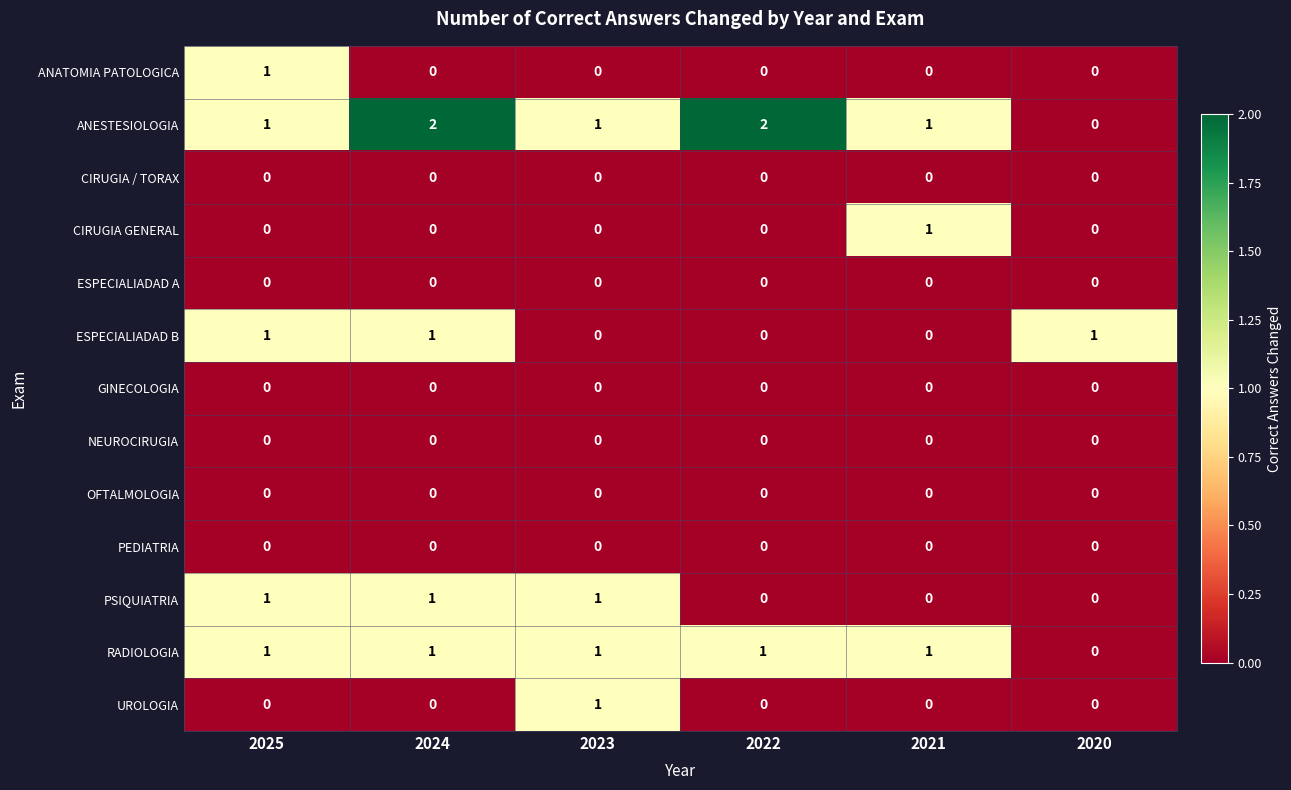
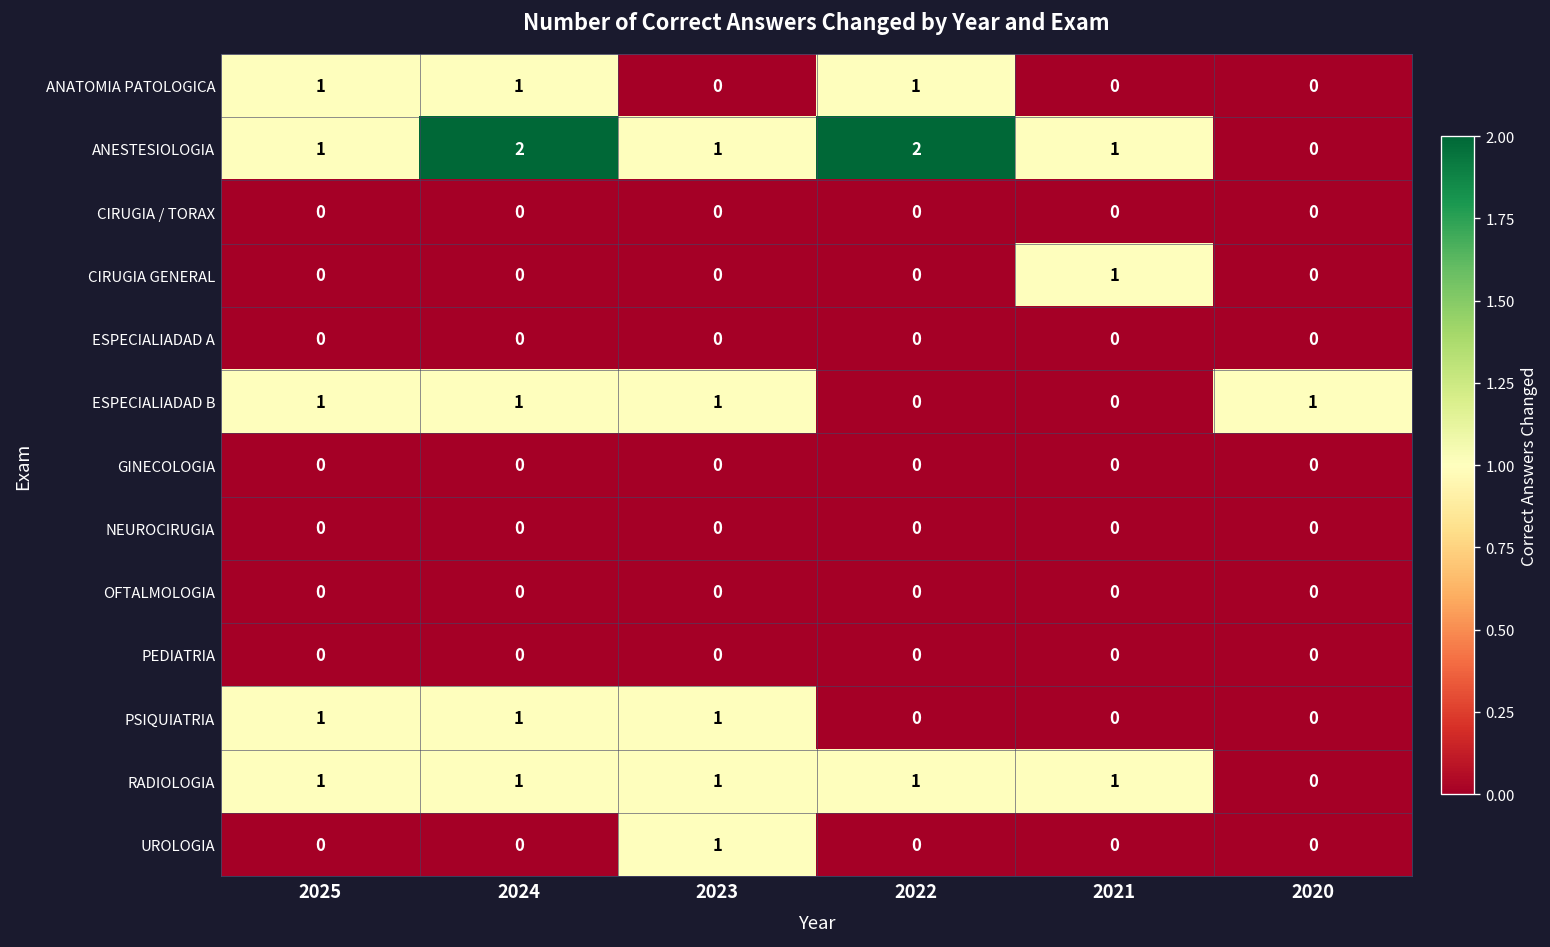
ANATOMIA PATOLOGICA, 2024: 0 -> 1
ANATOMIA PATOLOGICA, 2022: 0 -> 1
ESPECIALIADAD B, 2023: 0 -> 1
